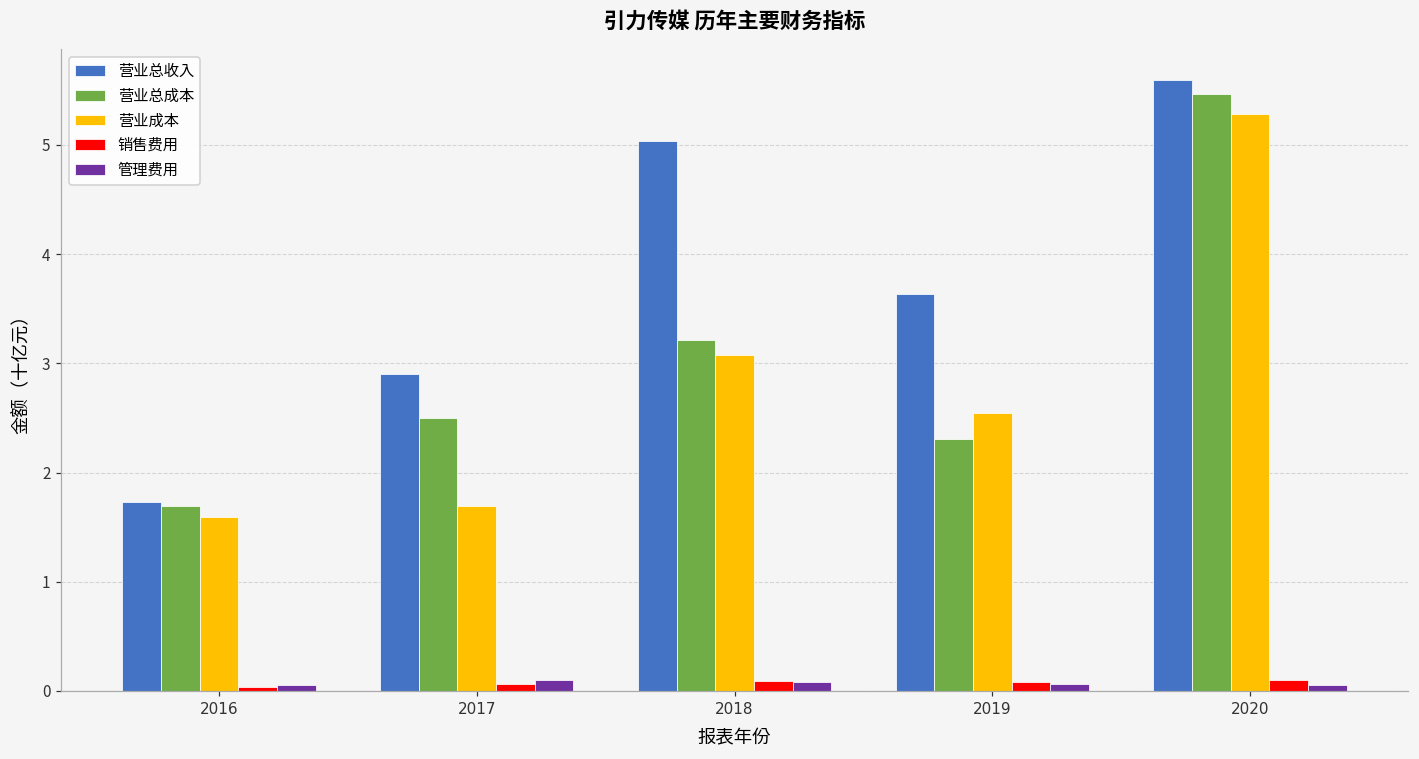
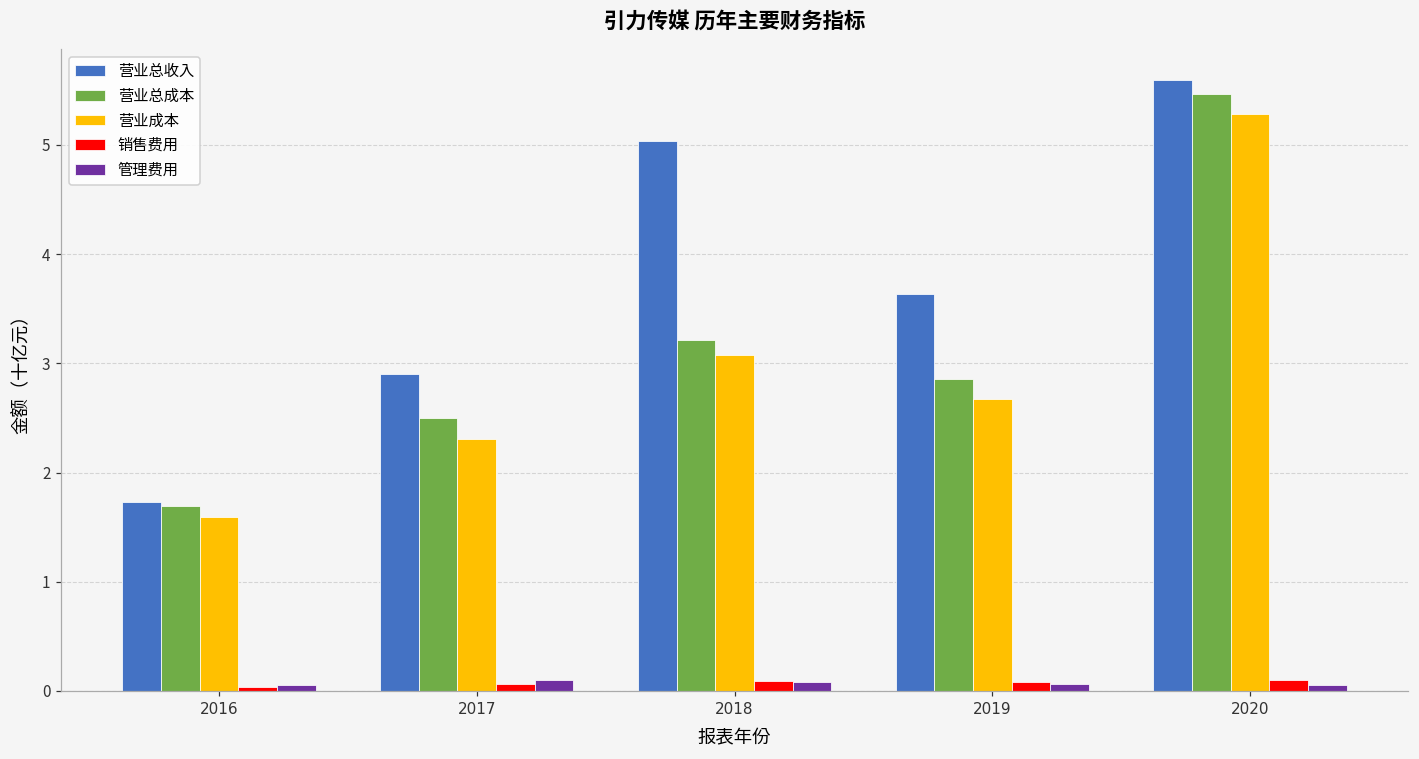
营业成本, 2017: 1.7 -> 2.3
营业总成本, 2019: 2.3 -> 2.9
营业成本, 2019: 2.5 -> 2.7
